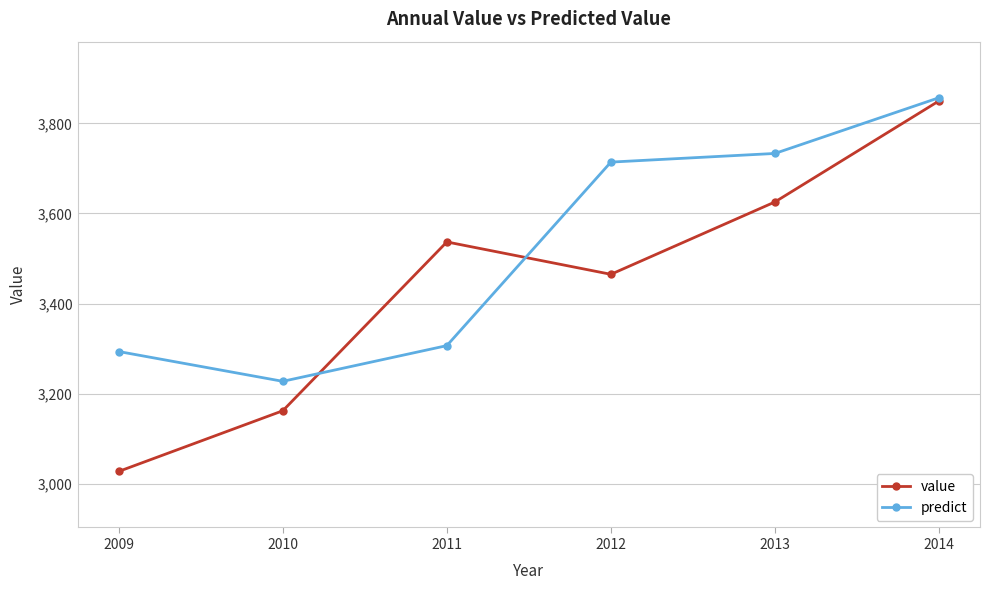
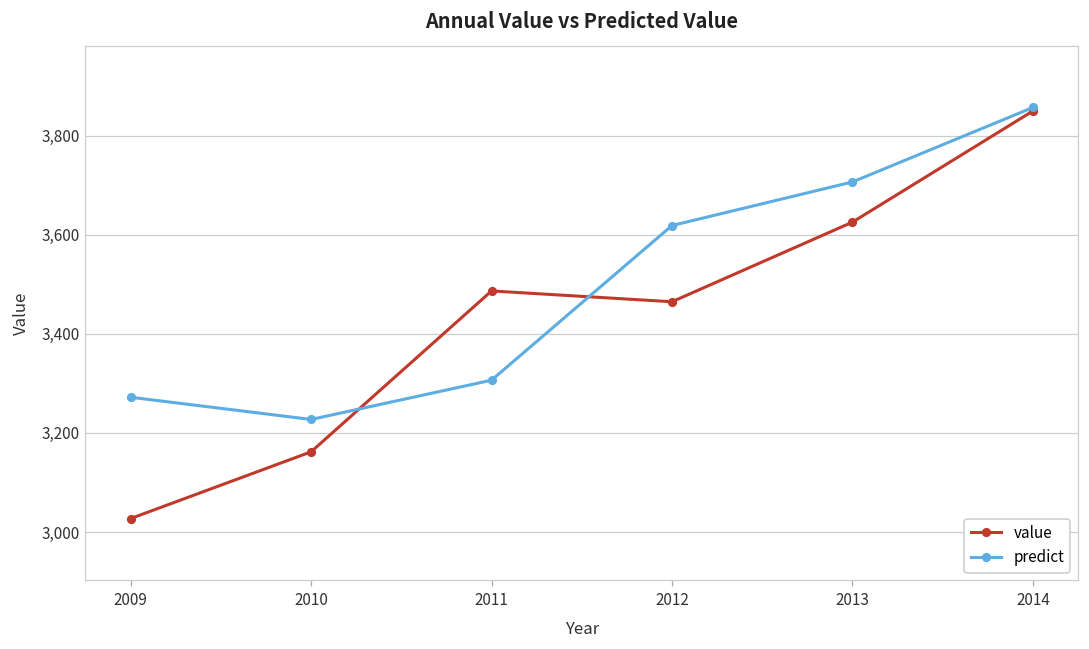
predict, 2009: 3,290 -> 3,270
value, 2011: 3,540 -> 3,490
predict, 2012: 3,710 -> 3,620
predict, 2013: 3,730 -> 3,710
